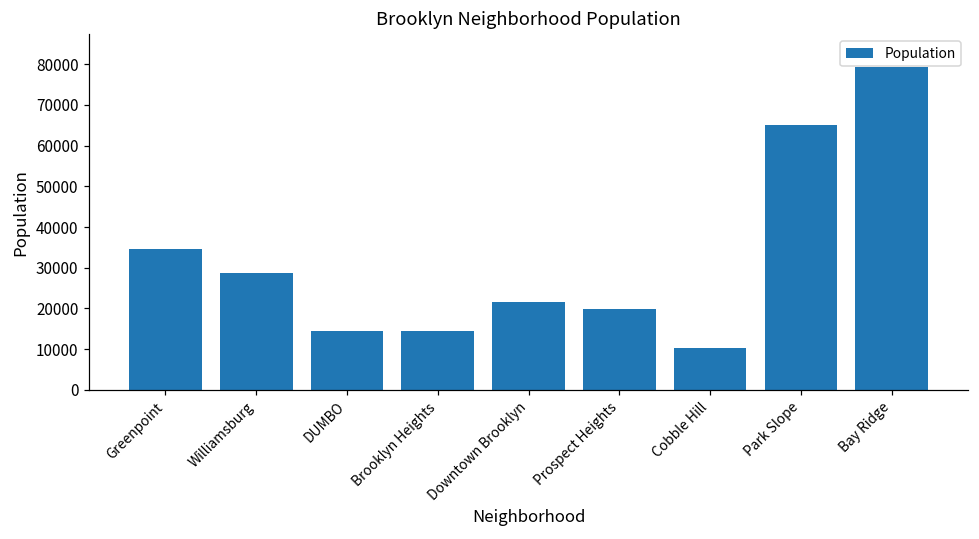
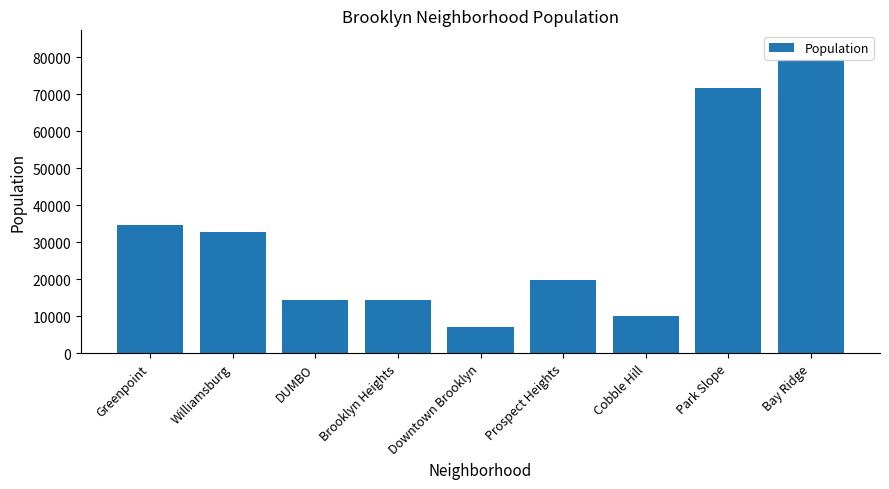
Williamsburg: 29000 -> 33000
Downtown Brooklyn: 22000 -> 7000
Park Slope: 65000 -> 72000
